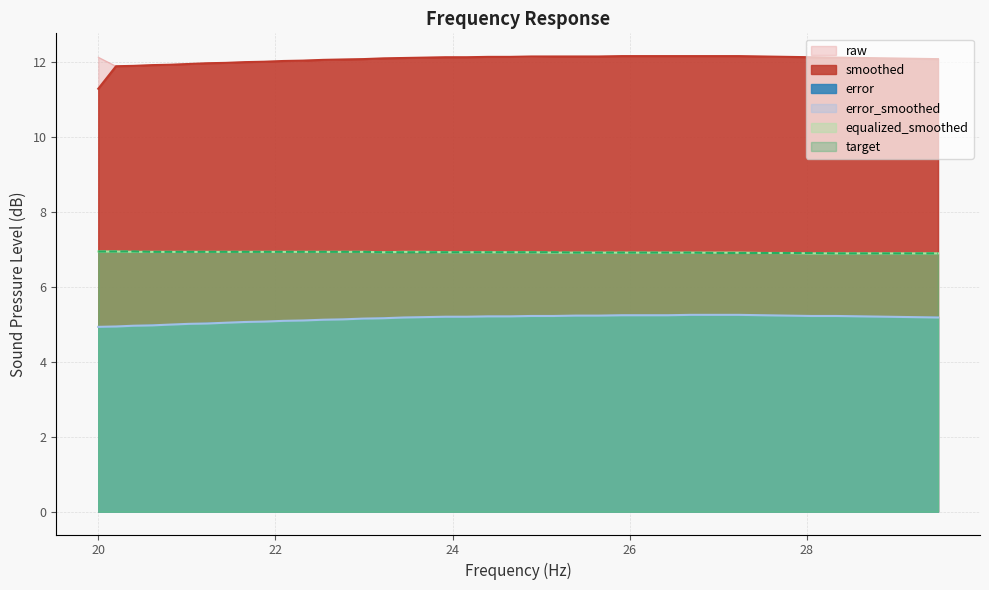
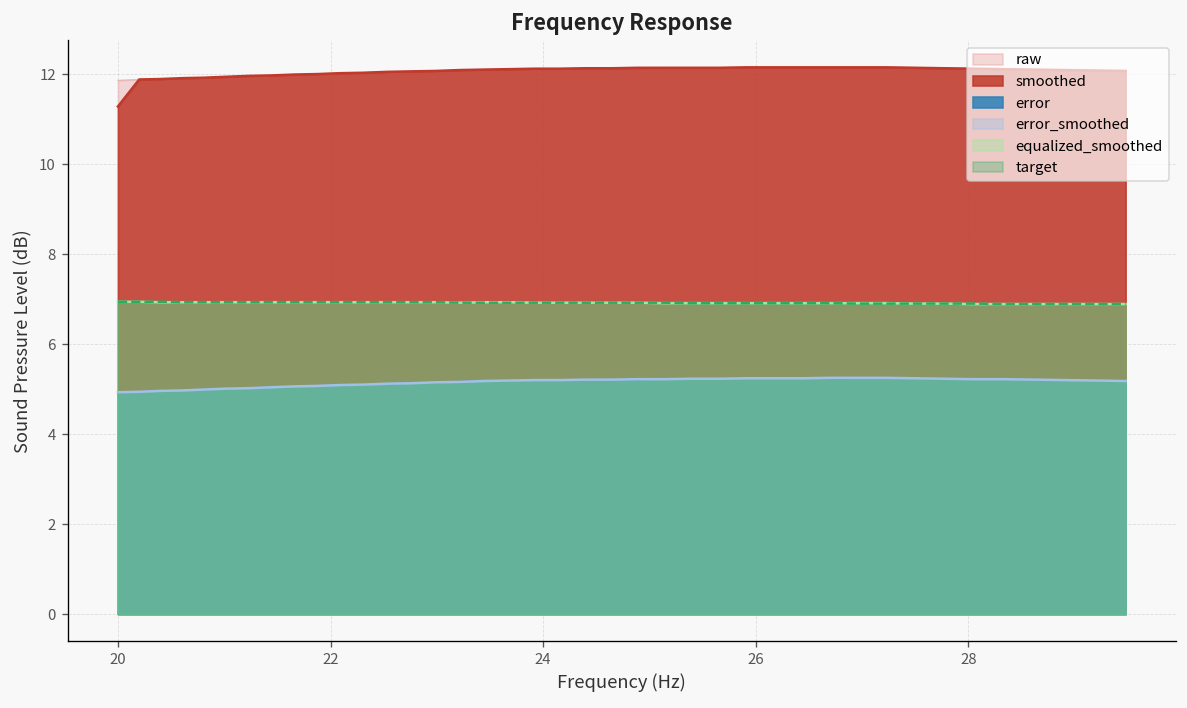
raw, 20: 12.1 -> 11.9
